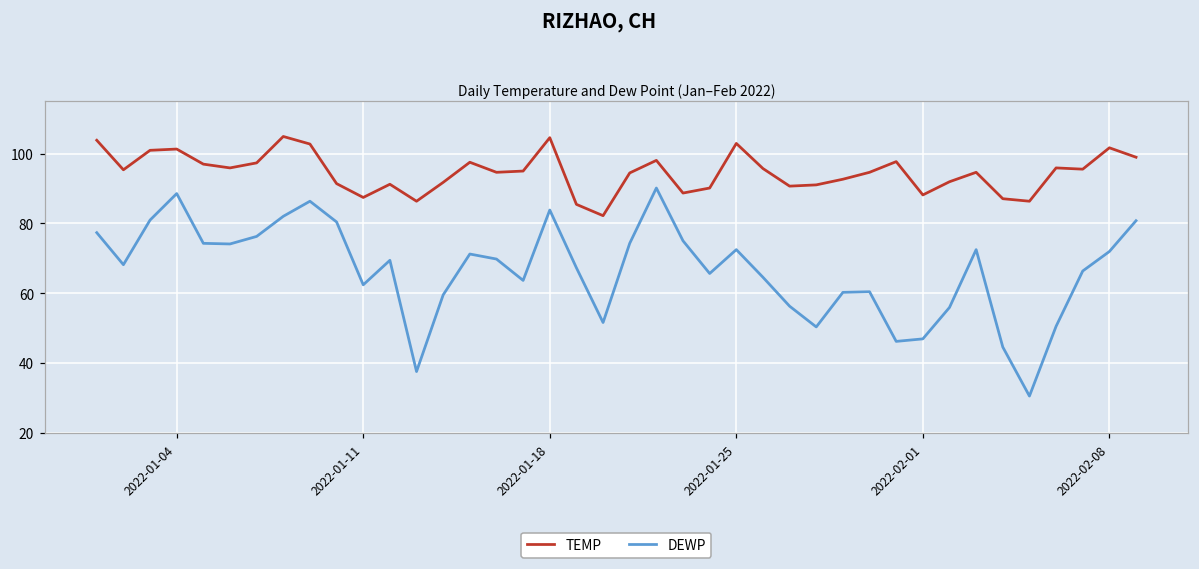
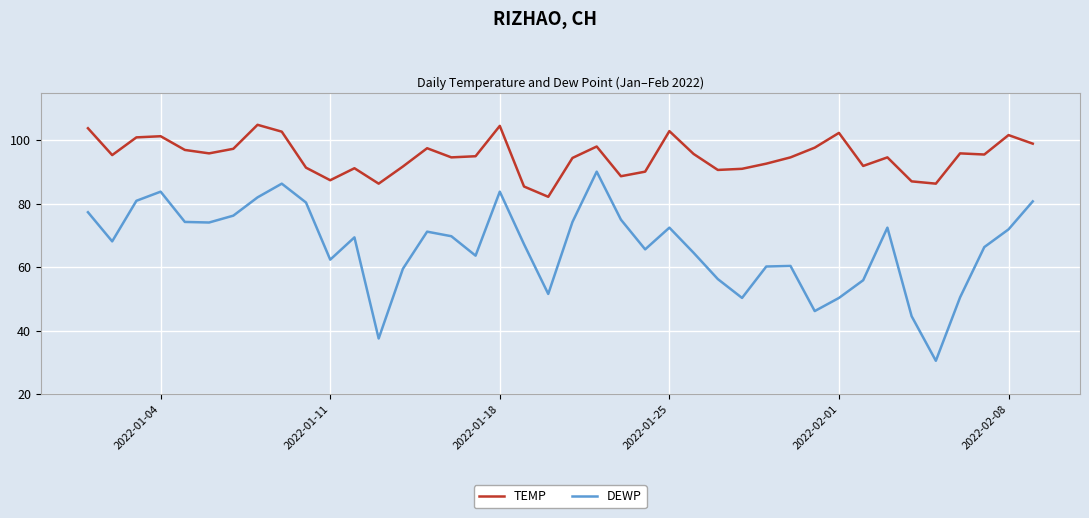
DEWP, 2022-01-04: 89 -> 84
TEMP, 2022-02-01: 88 -> 102
DEWP, 2022-02-01: 47 -> 50
